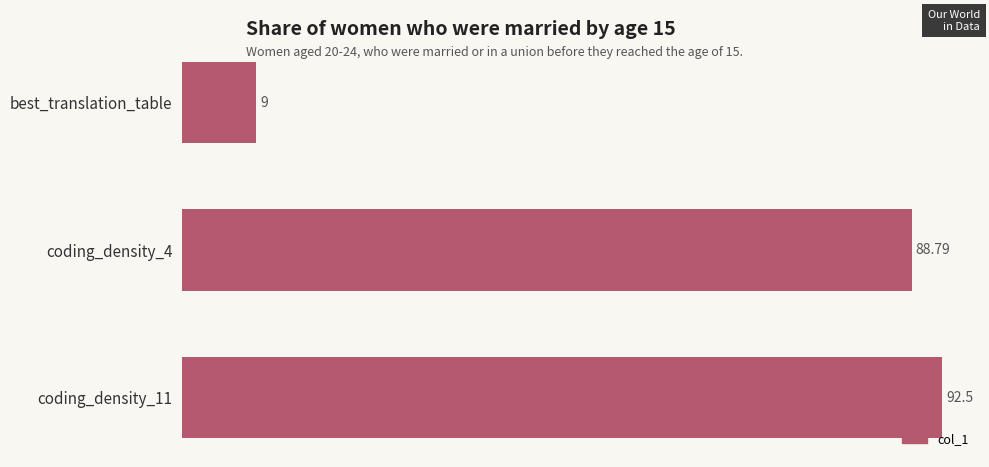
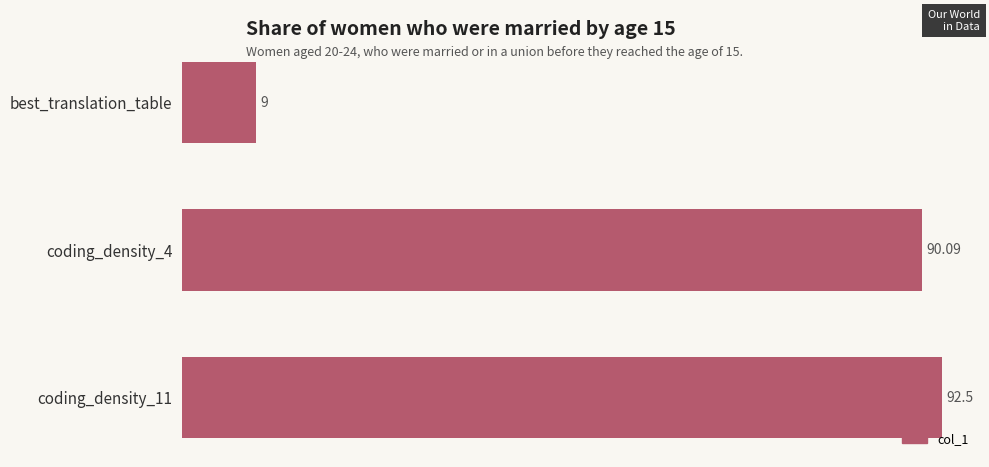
coding_density_4: 88.79 -> 90.09
